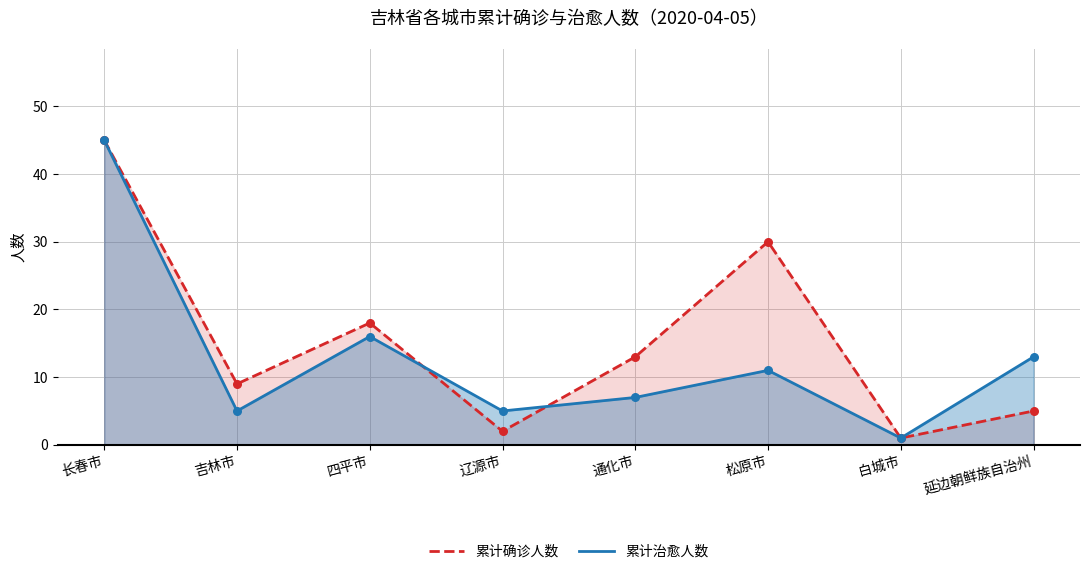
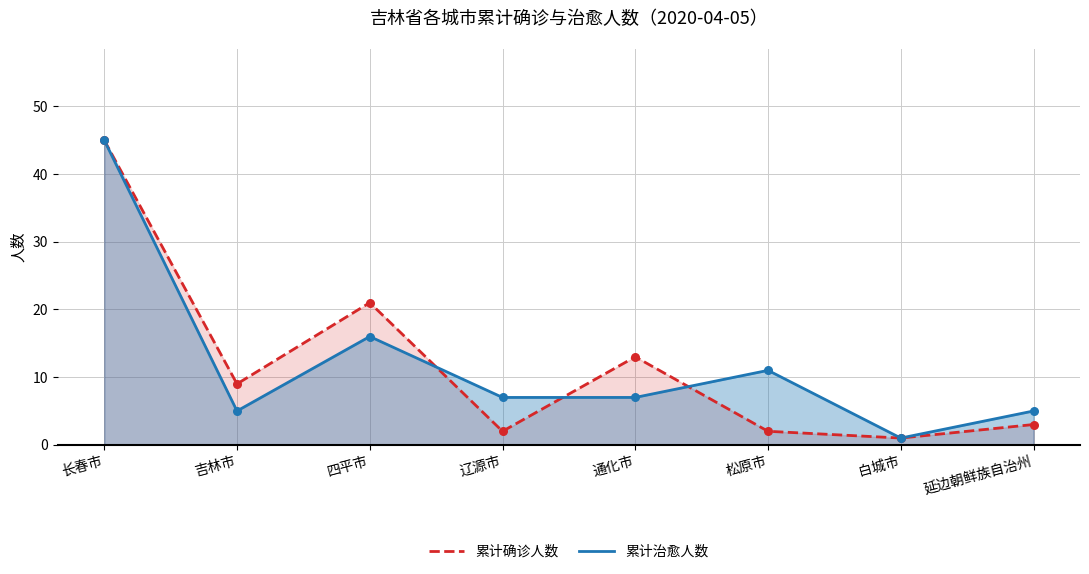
累计确诊人数, 四平市: 18 -> 21
累计治愈人数, 辽源市: 5 -> 7
累计确诊人数, 松原市: 30 -> 2
累计确诊人数, 延边朝鲜族自治州: 5 -> 3
累计治愈人数, 延边朝鲜族自治州: 13 -> 5
